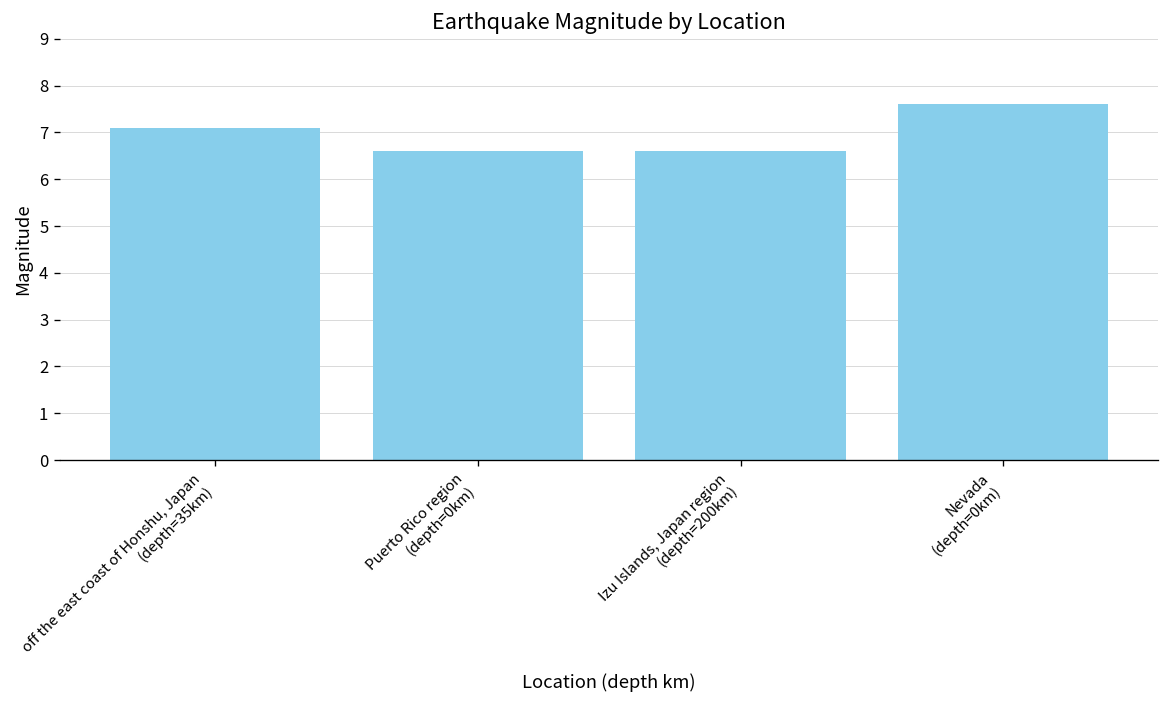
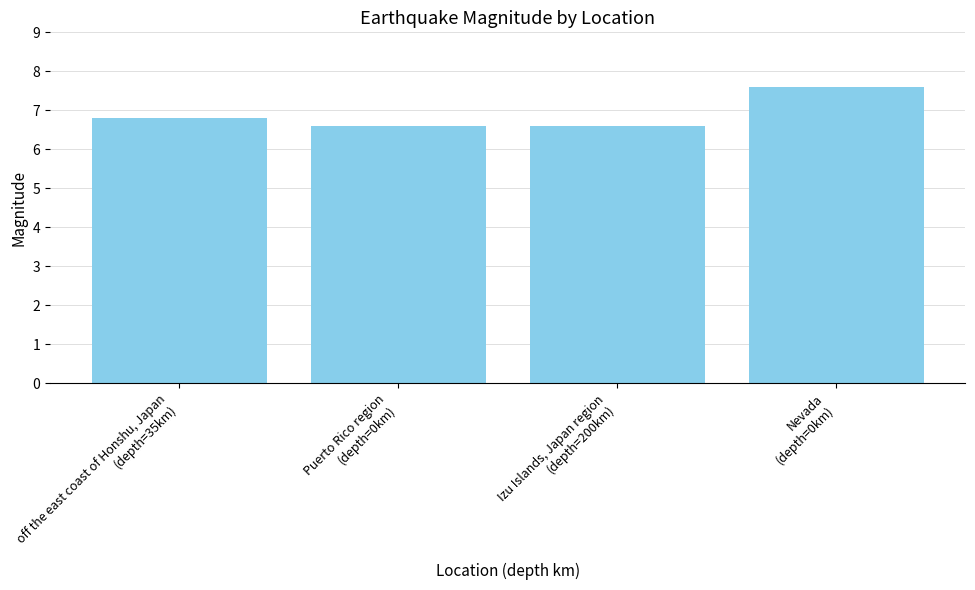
off the east coast of Honshu, Japan (depth=35km): 7.1 -> 6.8
